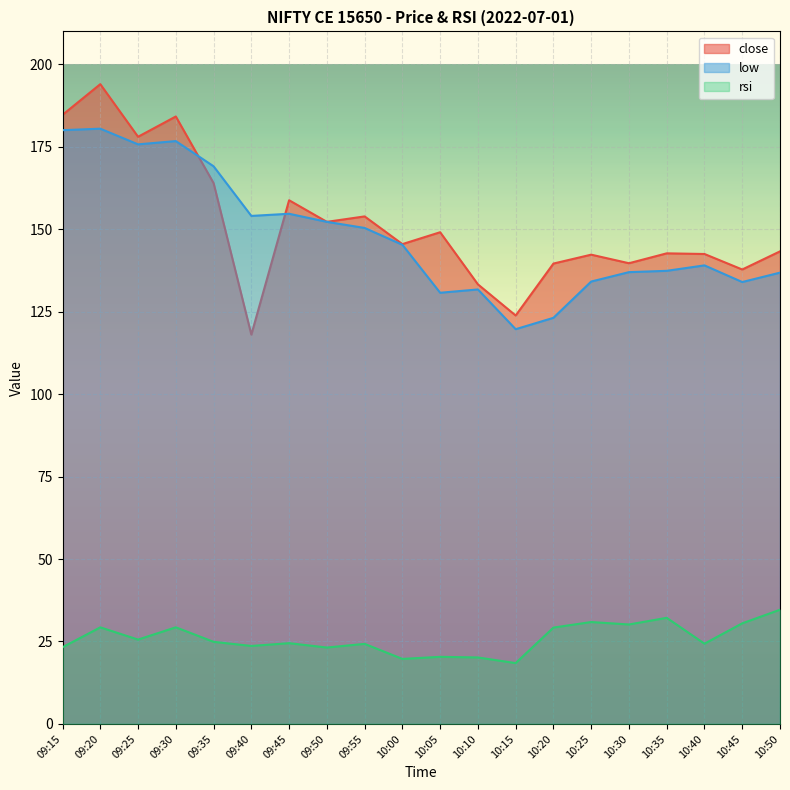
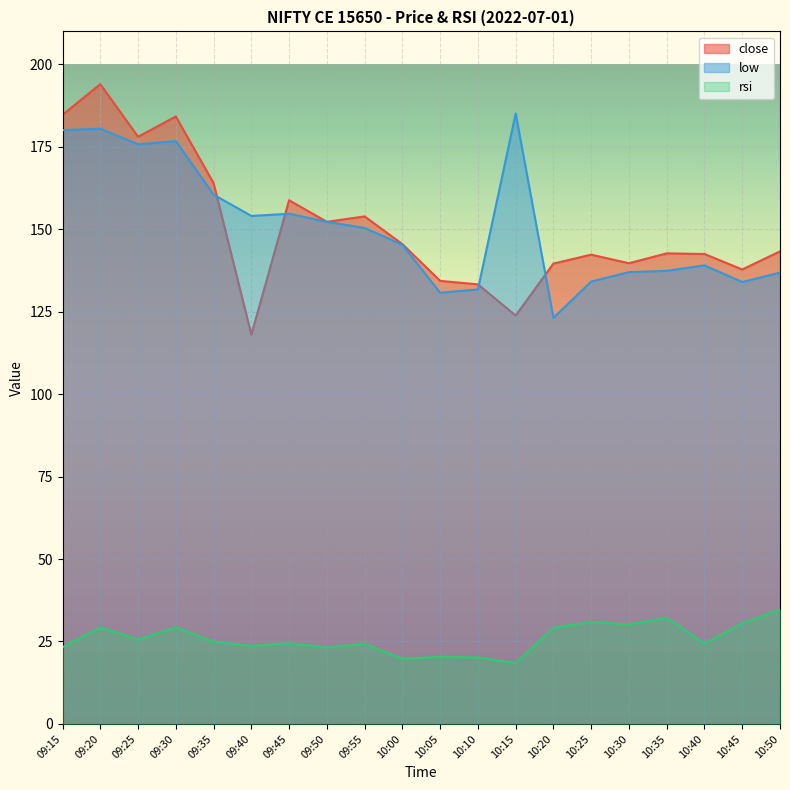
low, 09:35: 169 -> 161
close, 10:05: 149 -> 134
low, 10:15: 120 -> 185
